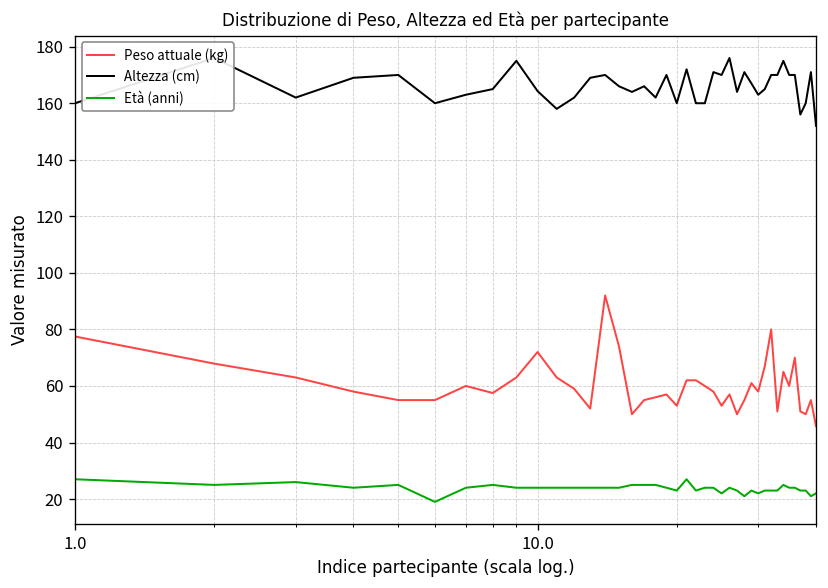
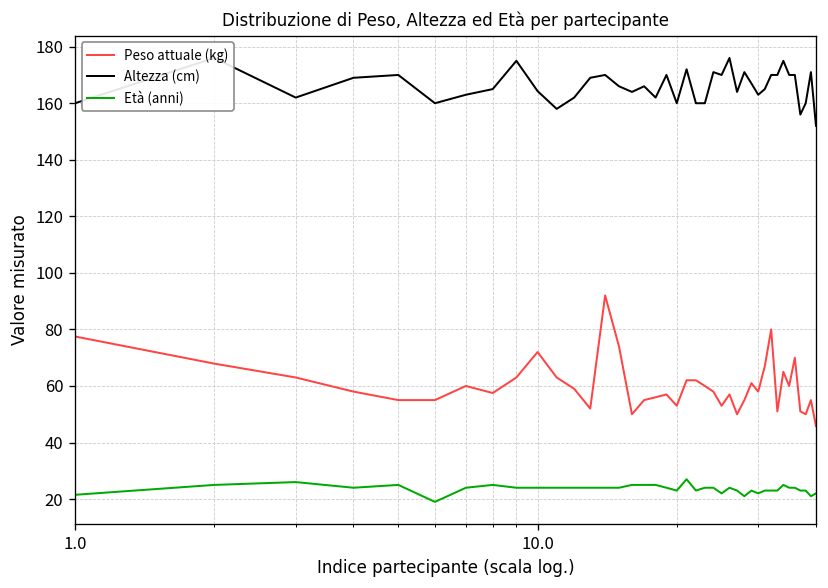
Età (anni), 1.0: 27 -> 22
